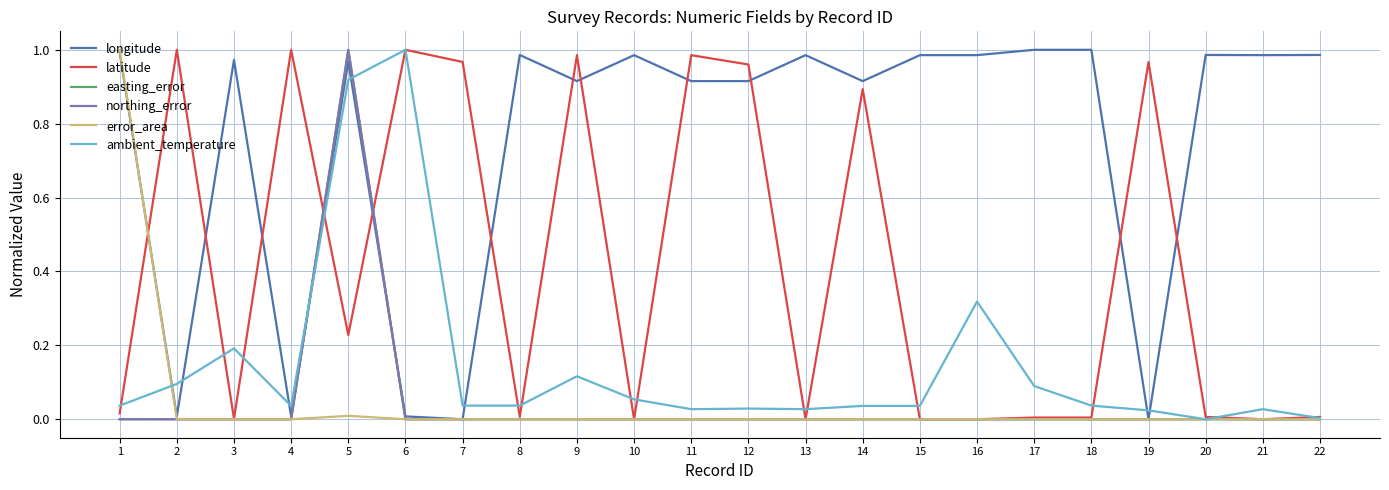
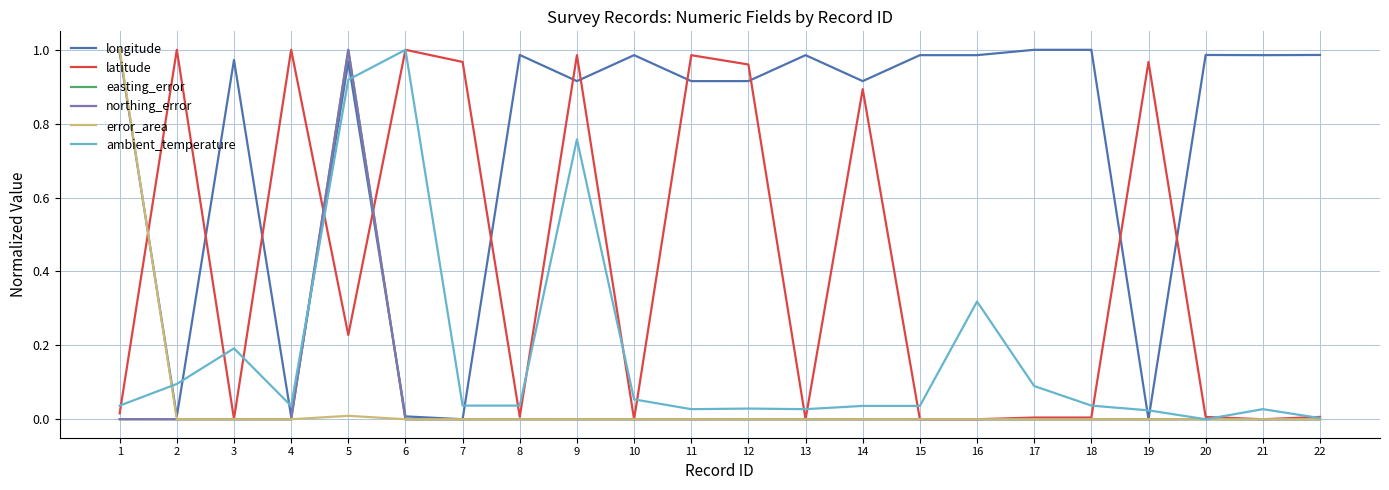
ambient_temperature, 9: 0.12 -> 0.76
